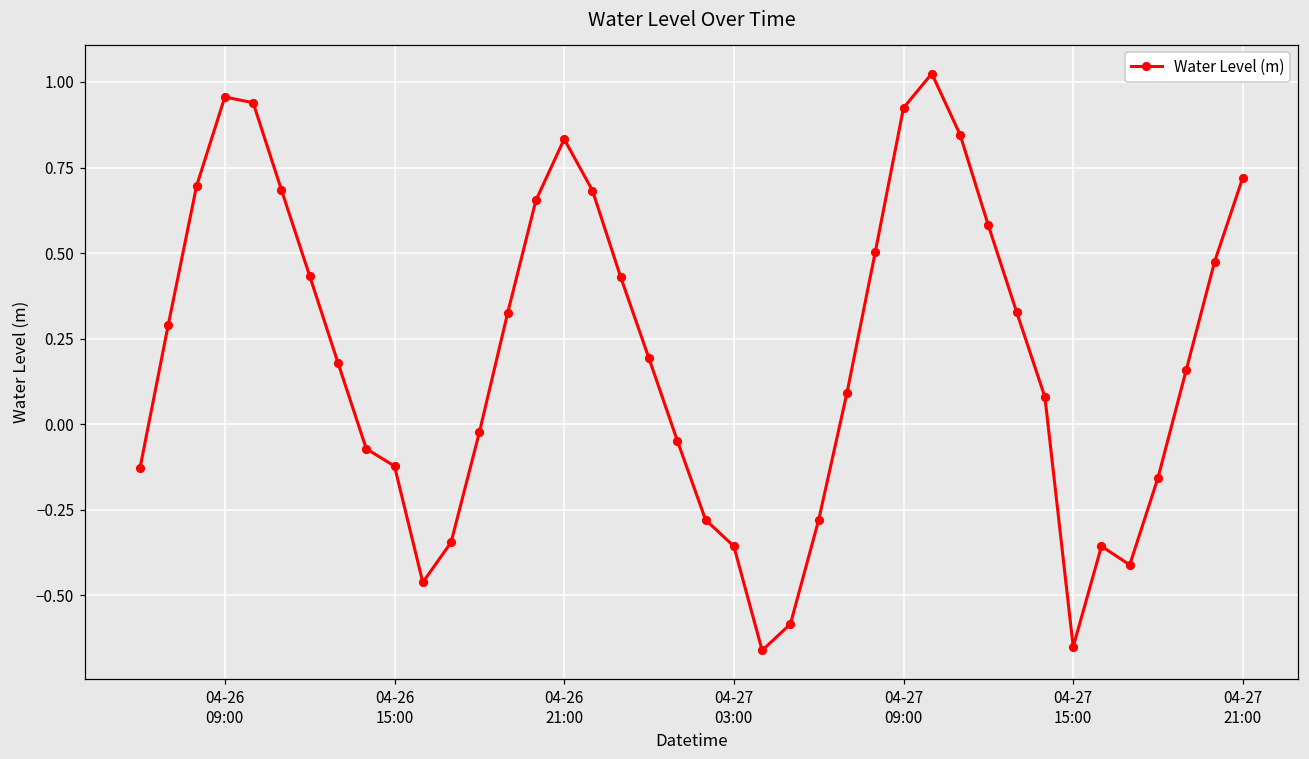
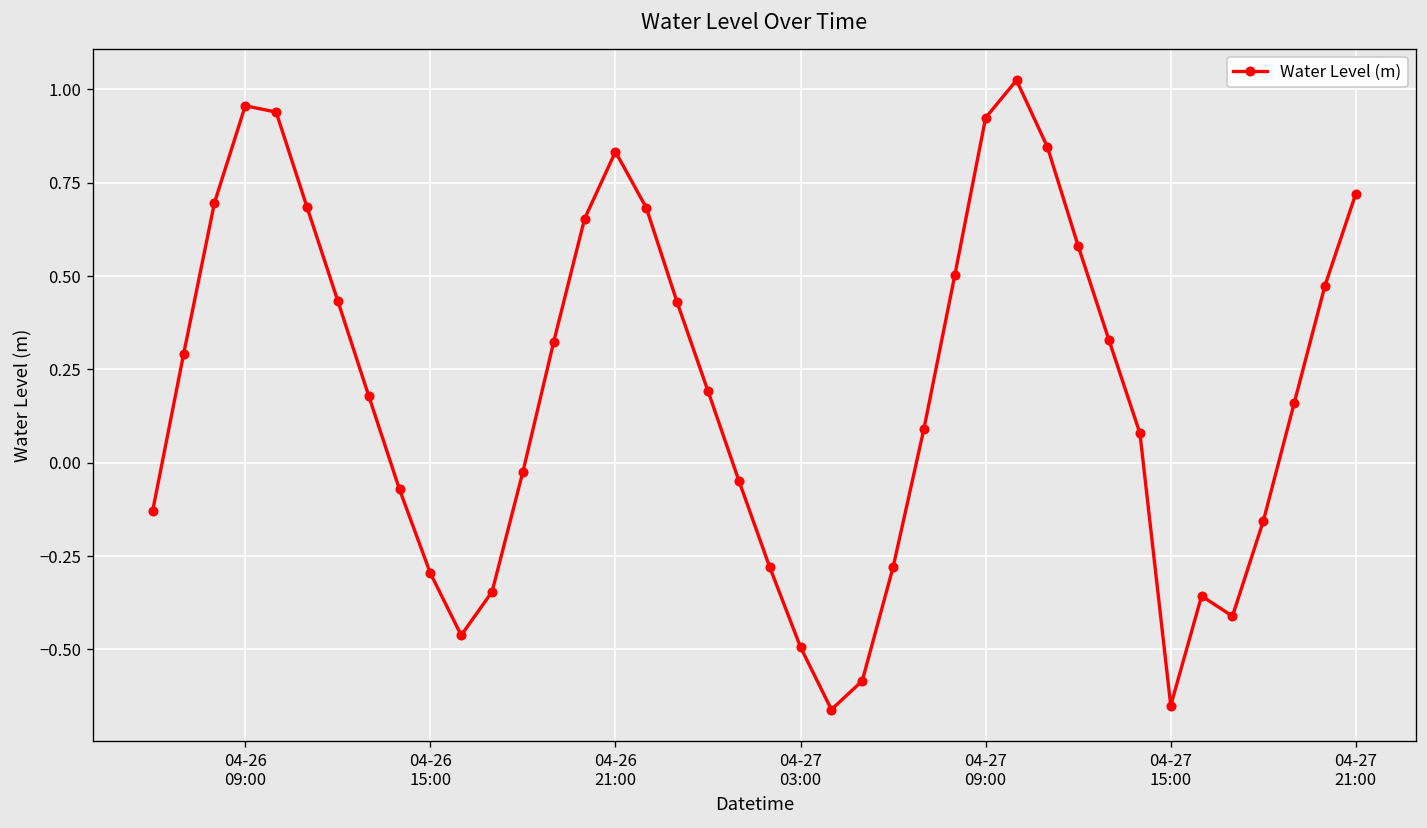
04-26 15:00: -0.12 -> -0.30
04-27 03:00: -0.36 -> -0.49
